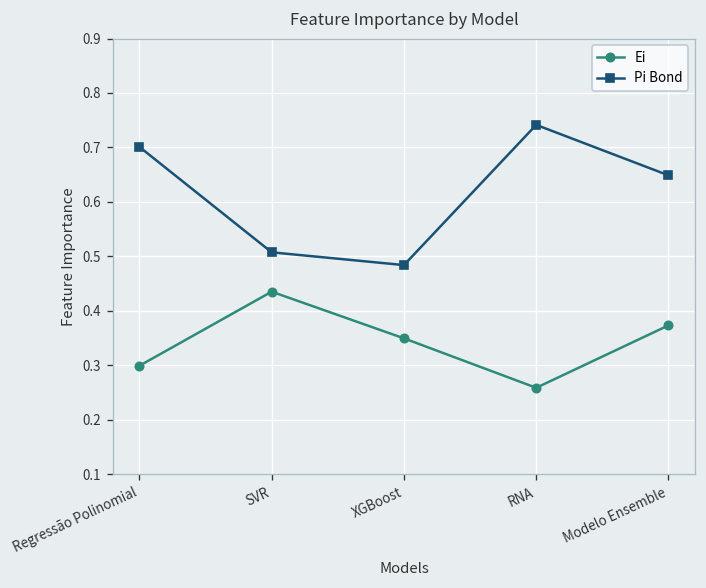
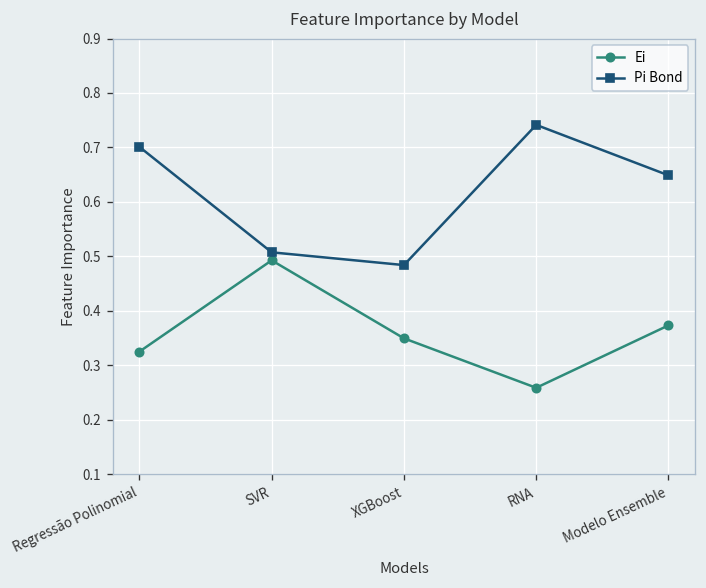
Ei, Regressão Polinomial: 0.30 -> 0.33
Ei, SVR: 0.44 -> 0.49
